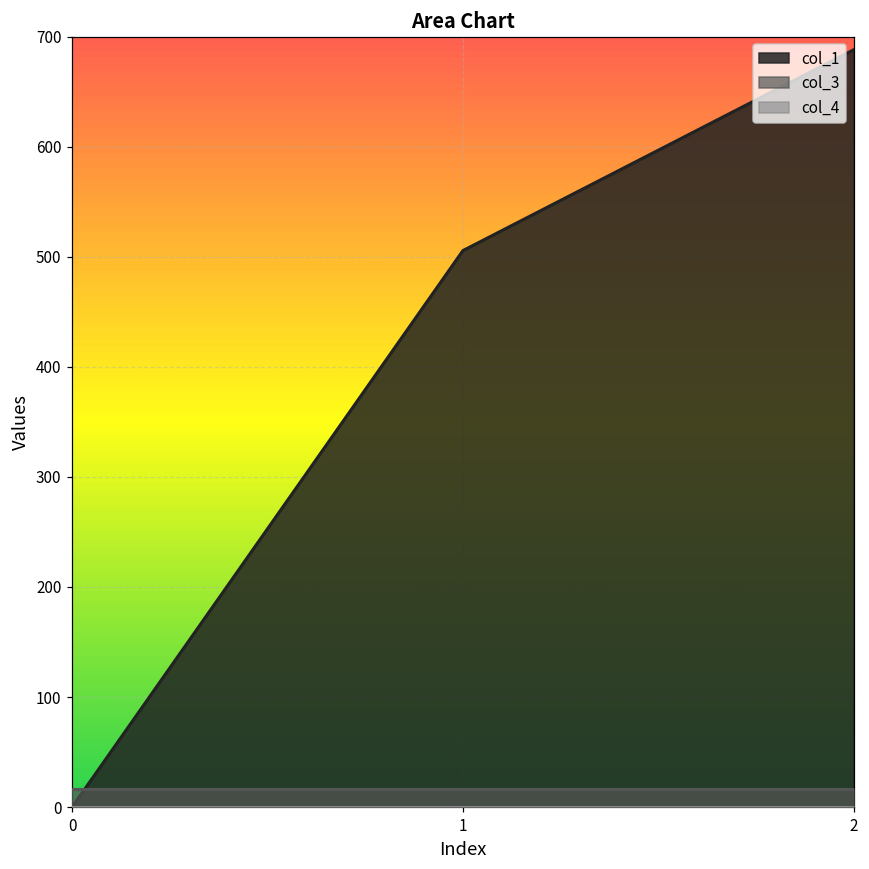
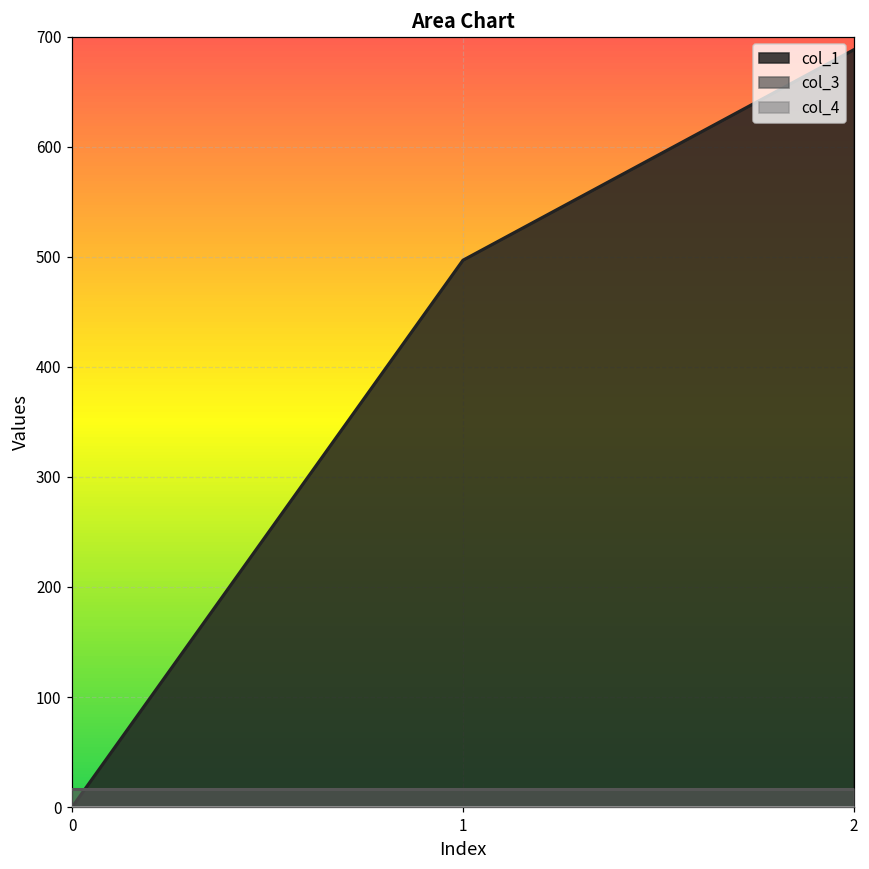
col_1, 1: 506 -> 497
